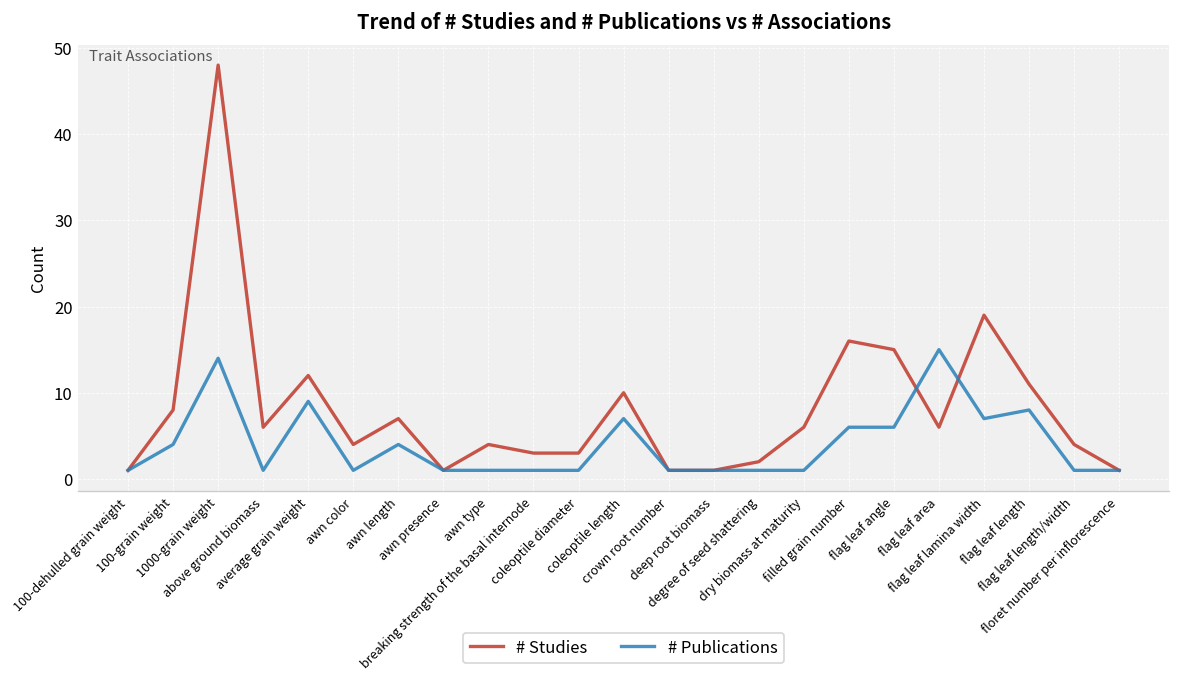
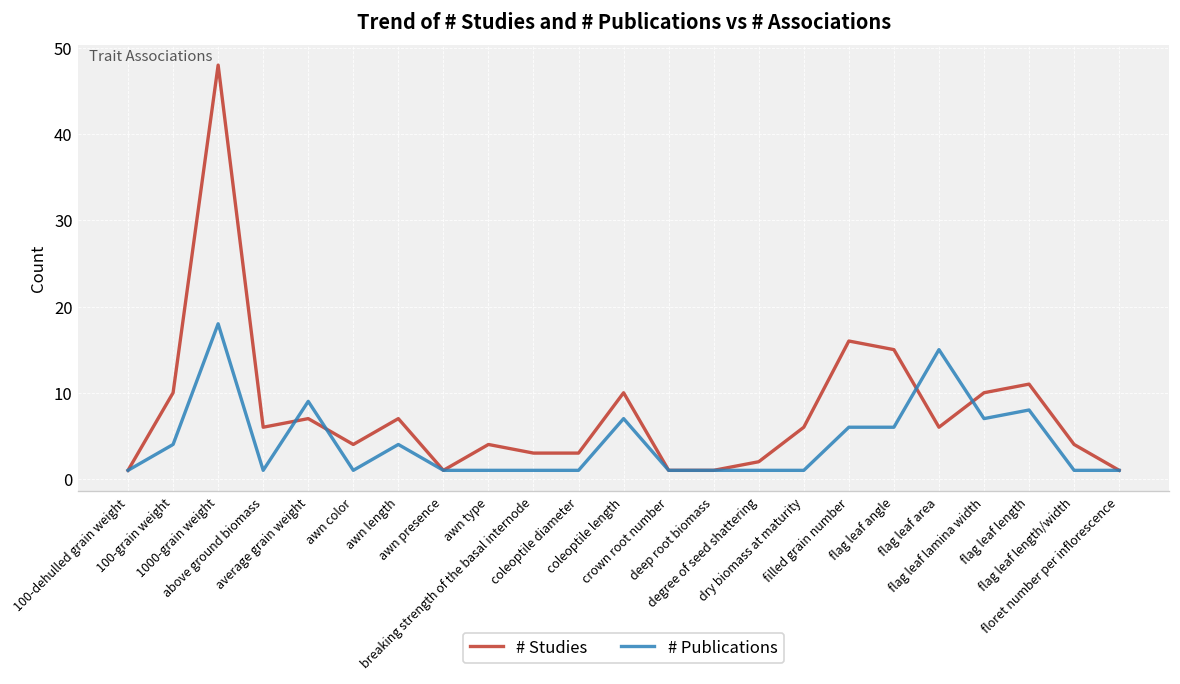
# Studies, 100-grain weight: 8 -> 10
# Publications, 1000-grain weight: 14 -> 18
# Studies, average grain weight: 12 -> 7
# Studies, flag leaf lamina width: 19 -> 10
